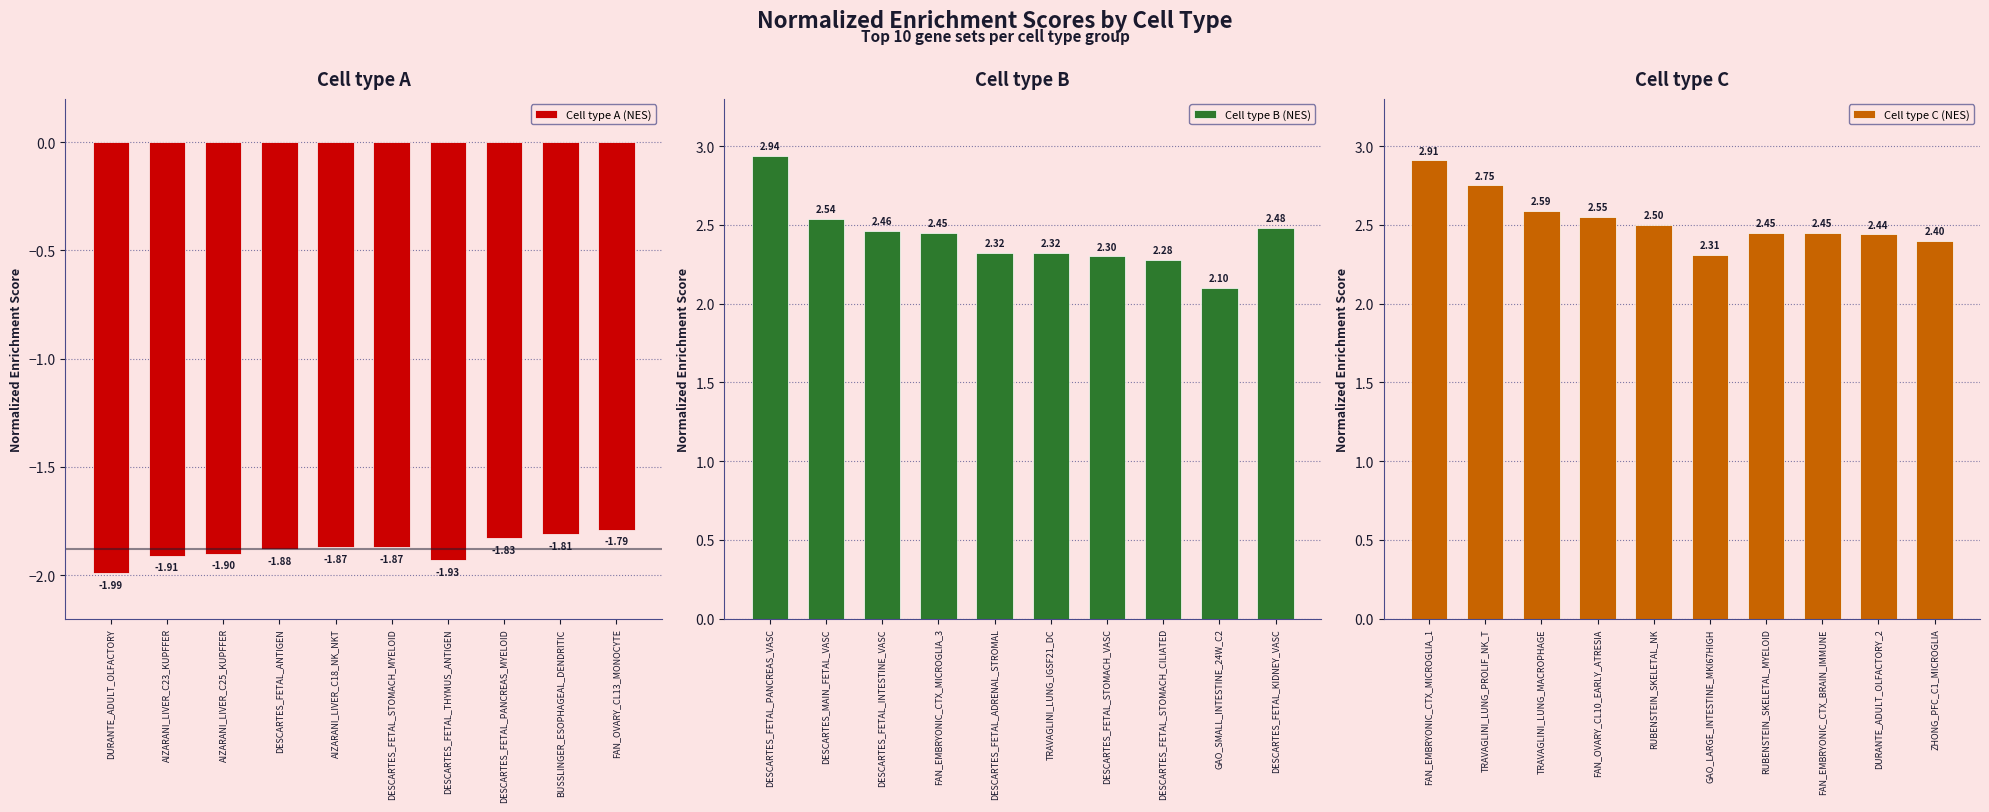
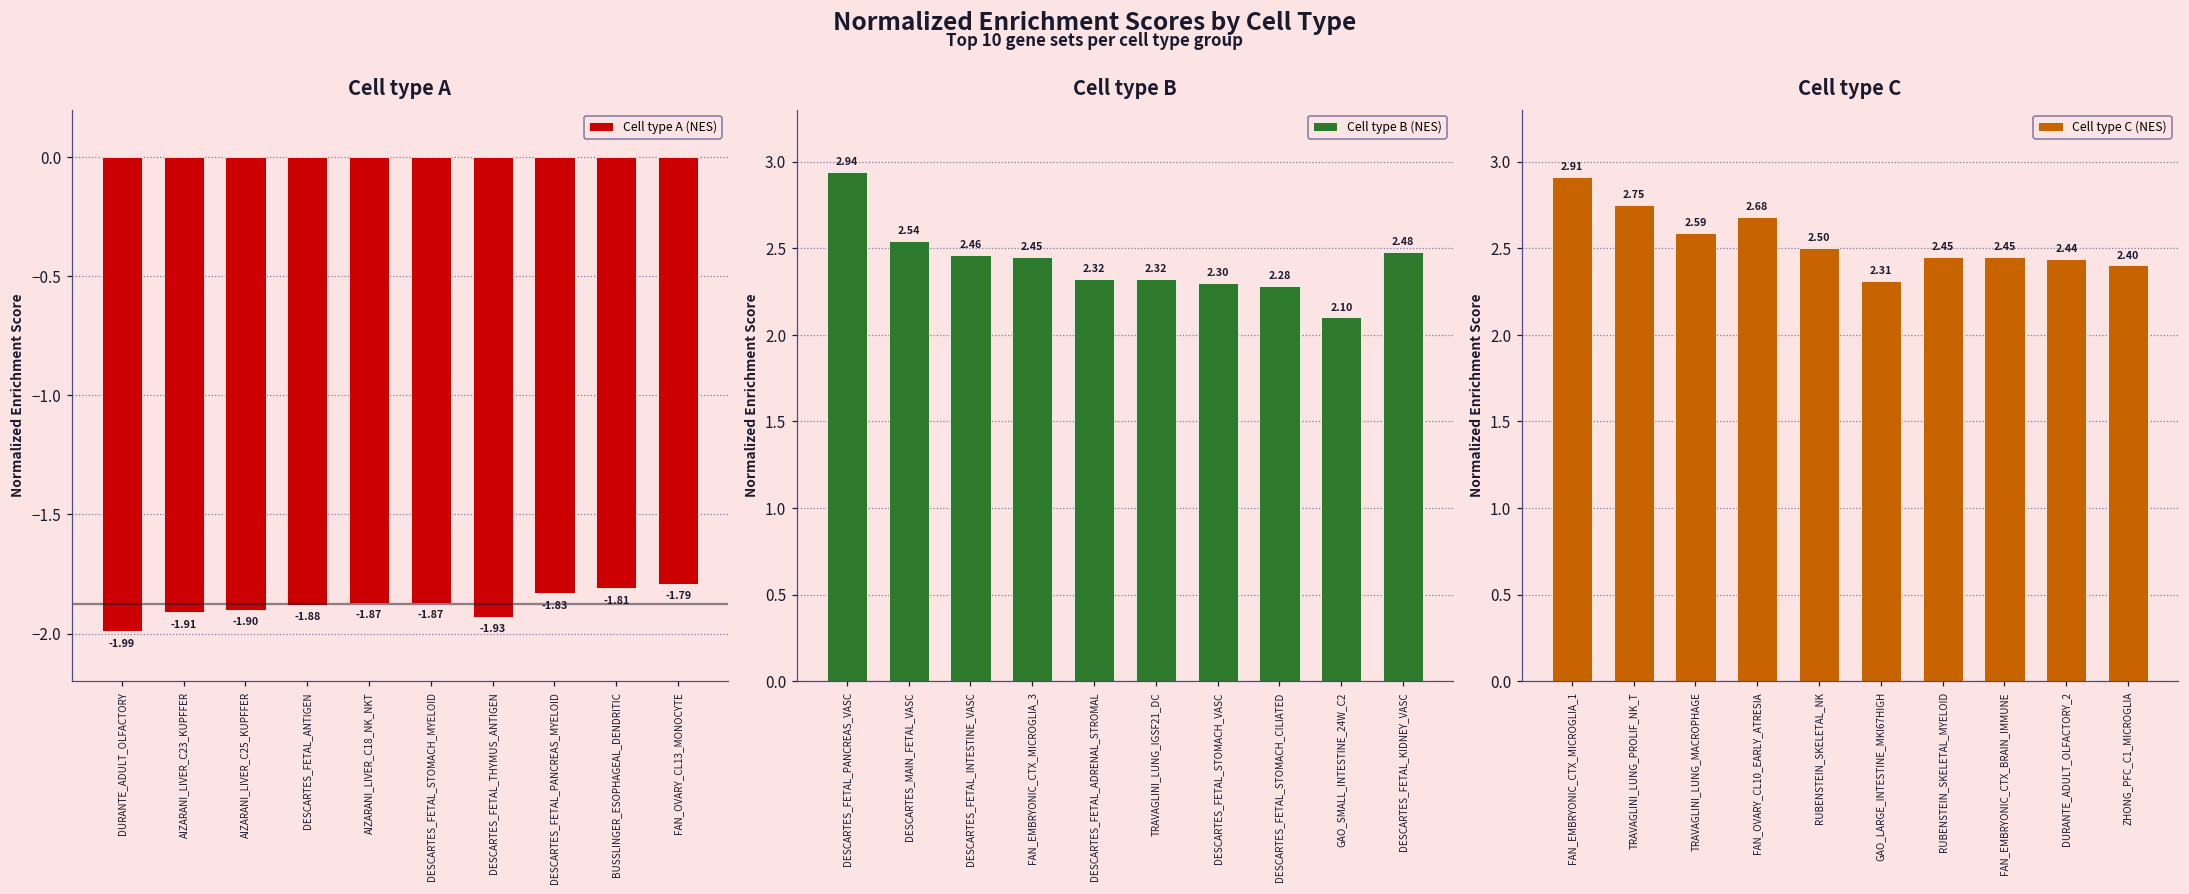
Cell type C, FAN_OVARY_CL10_EARLY_ATRESIA: 2.55 -> 2.68
